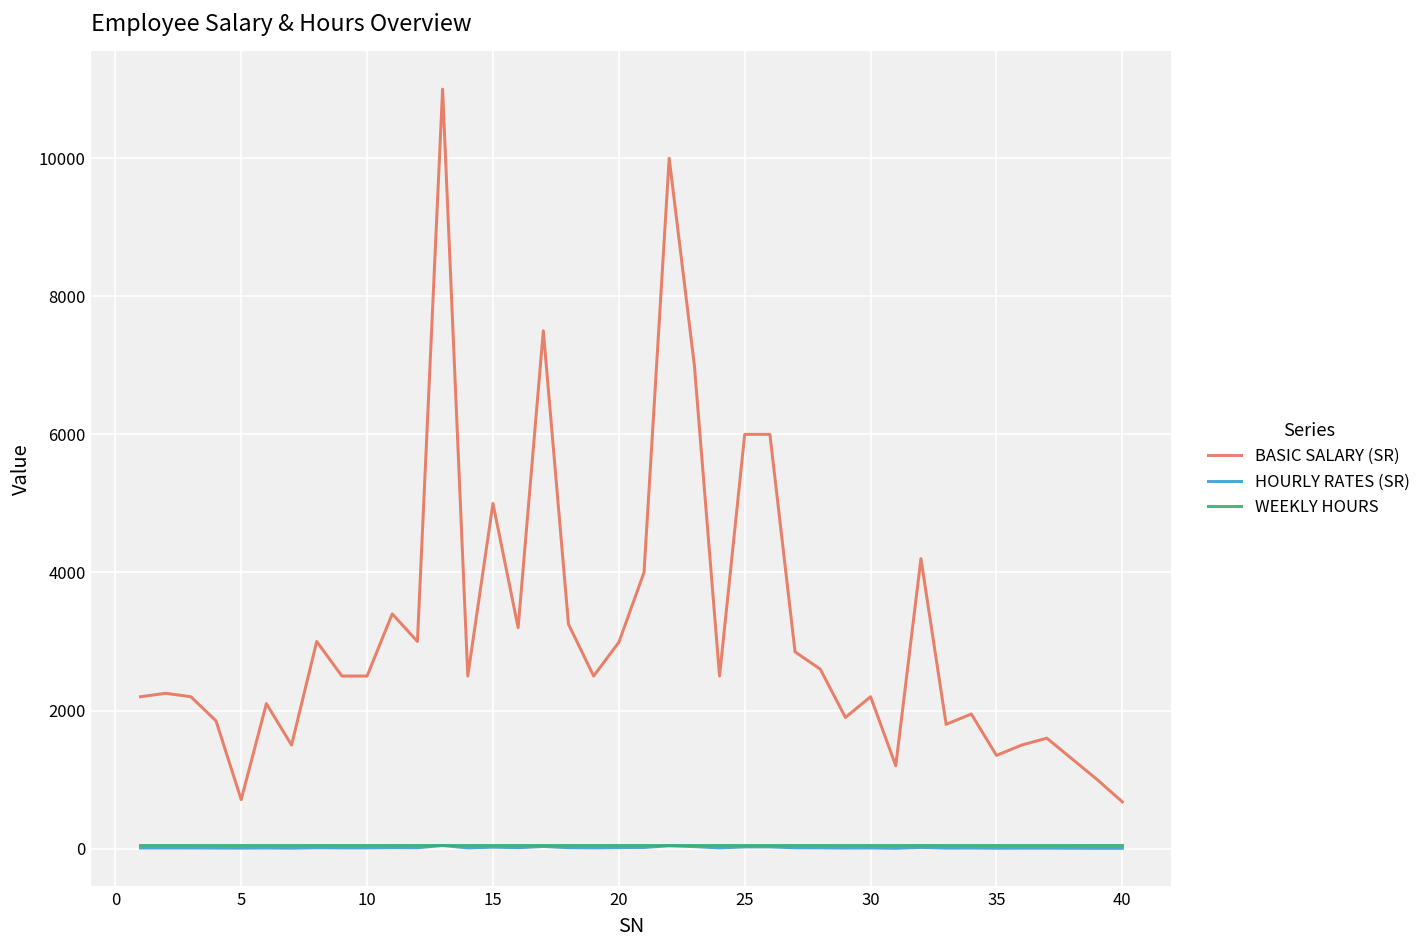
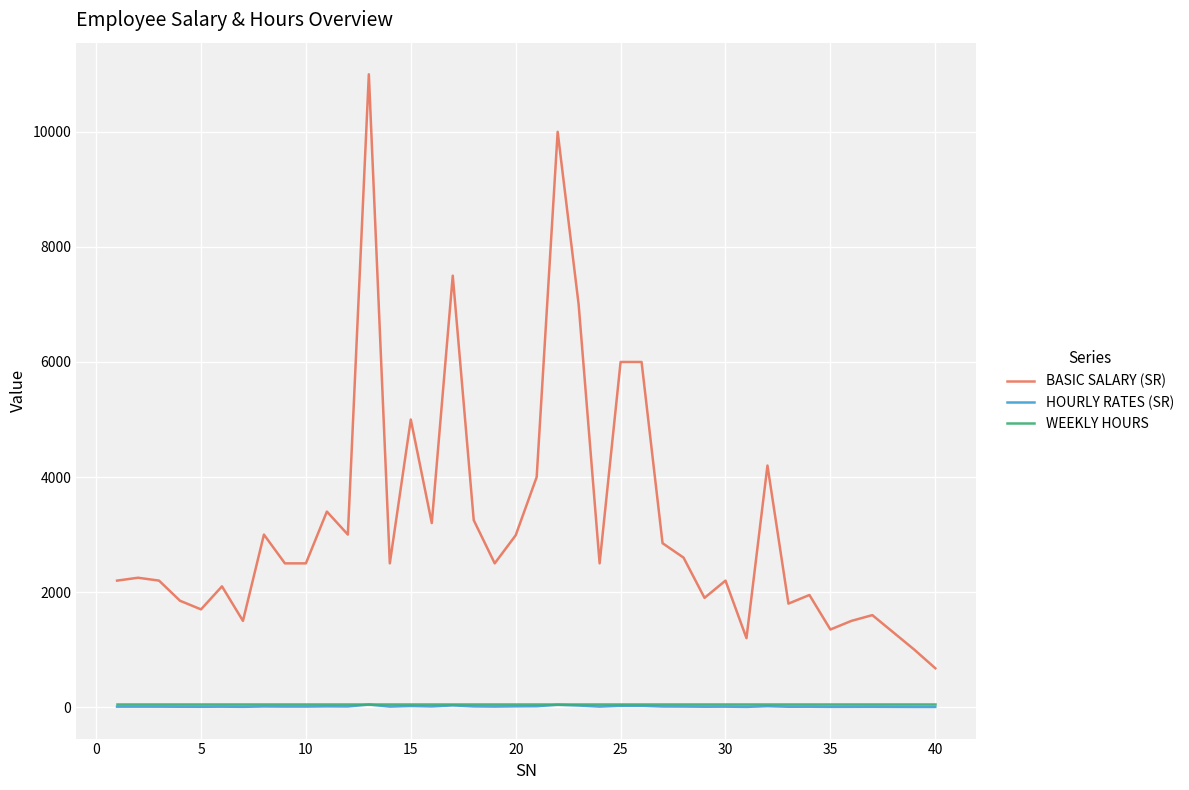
BASIC SALARY (SR), 5: 700 -> 1700
